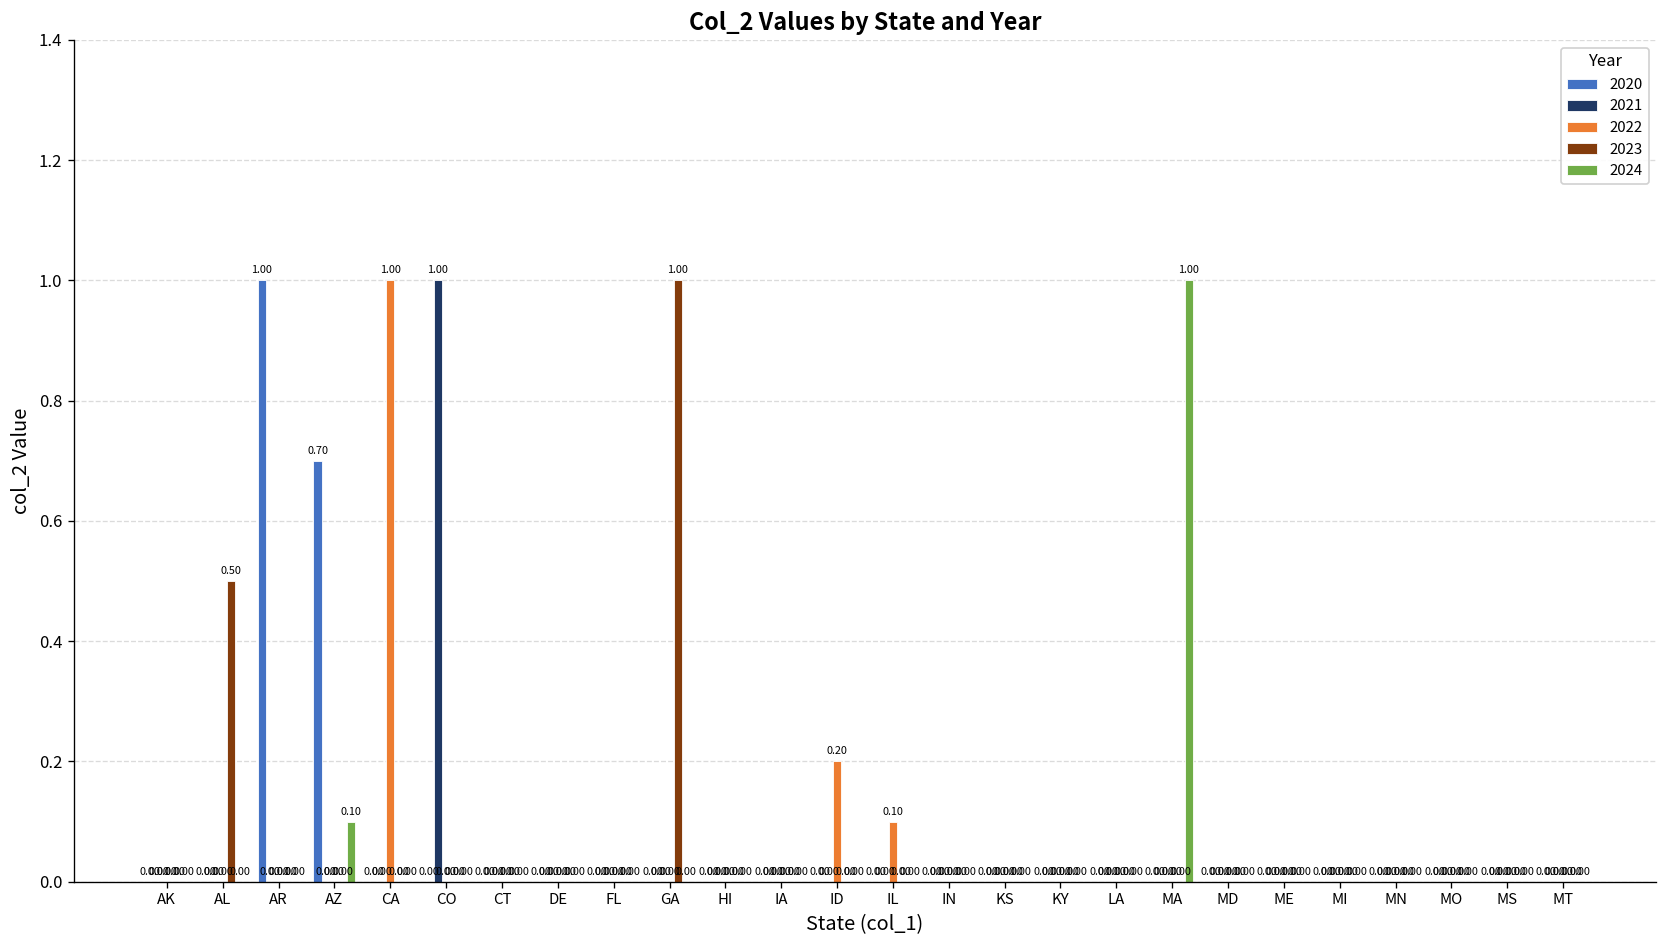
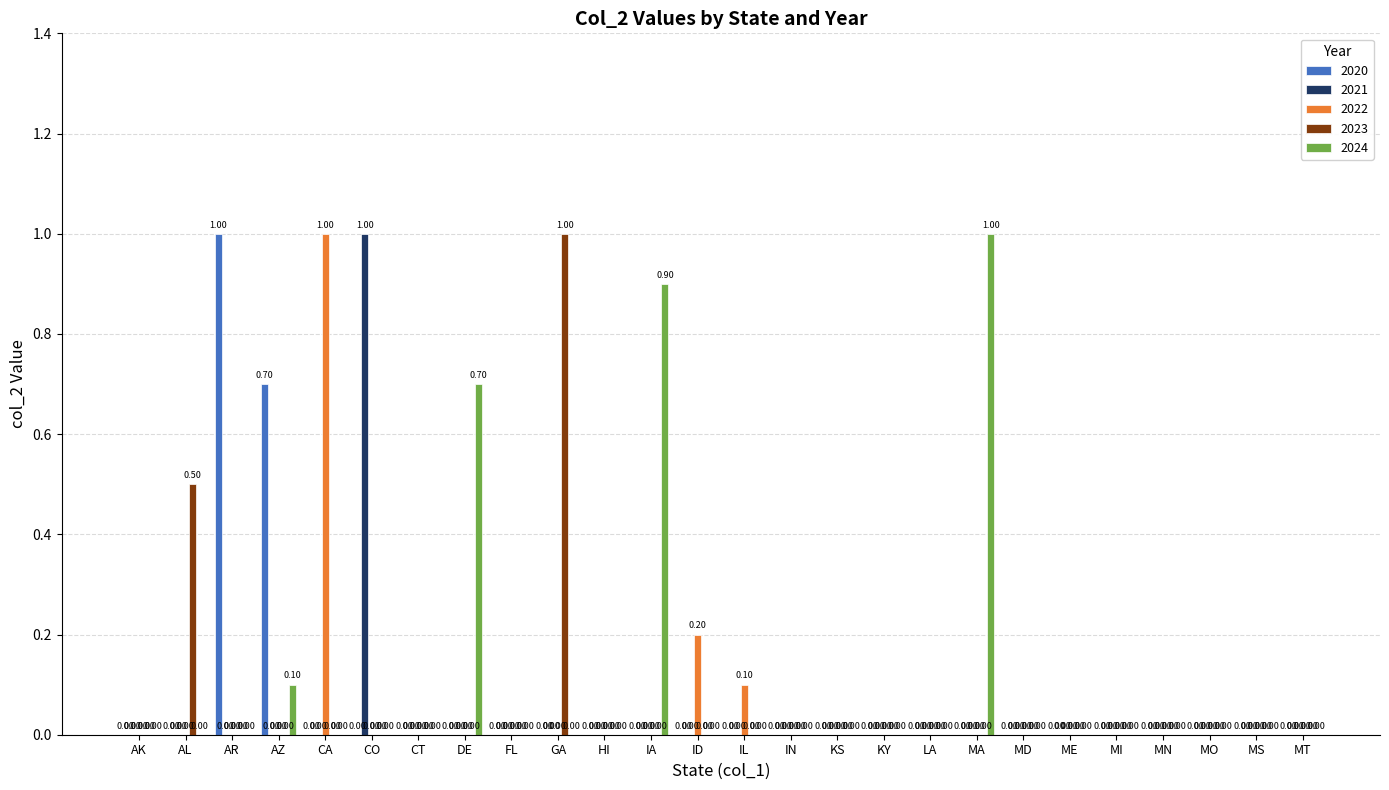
2024, DE: 0.00 -> 0.70
2024, IA: 0.00 -> 0.90
